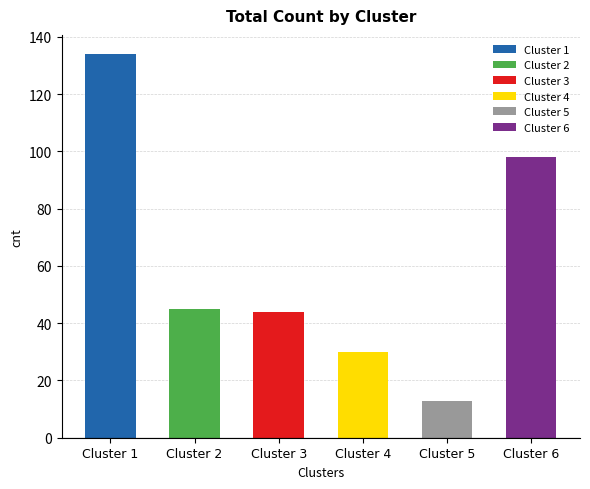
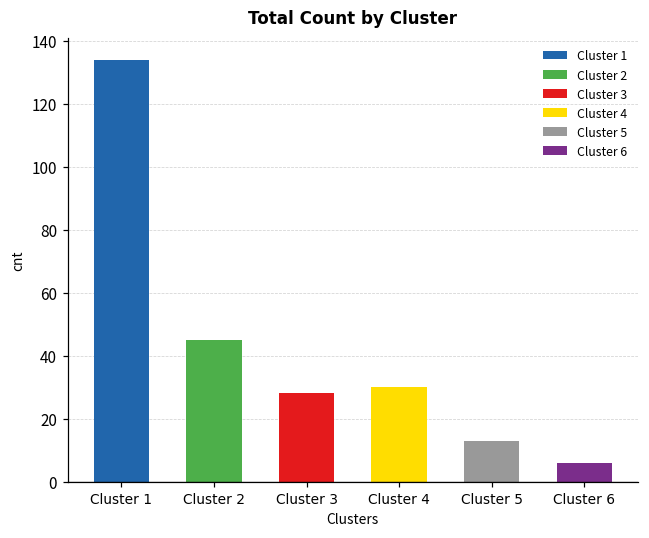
Cluster 3: 44 -> 28
Cluster 6: 98 -> 6
